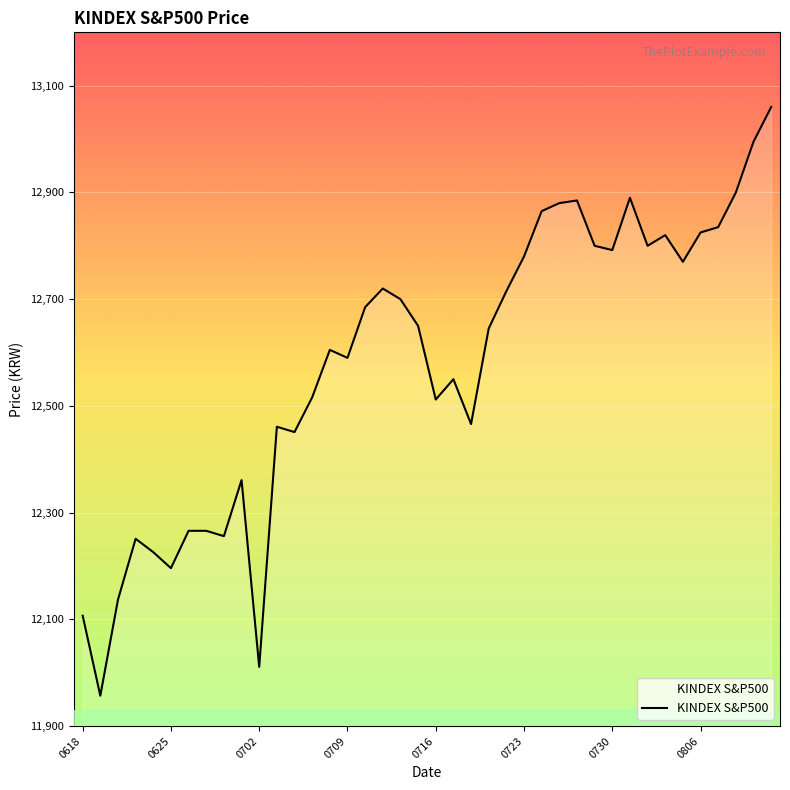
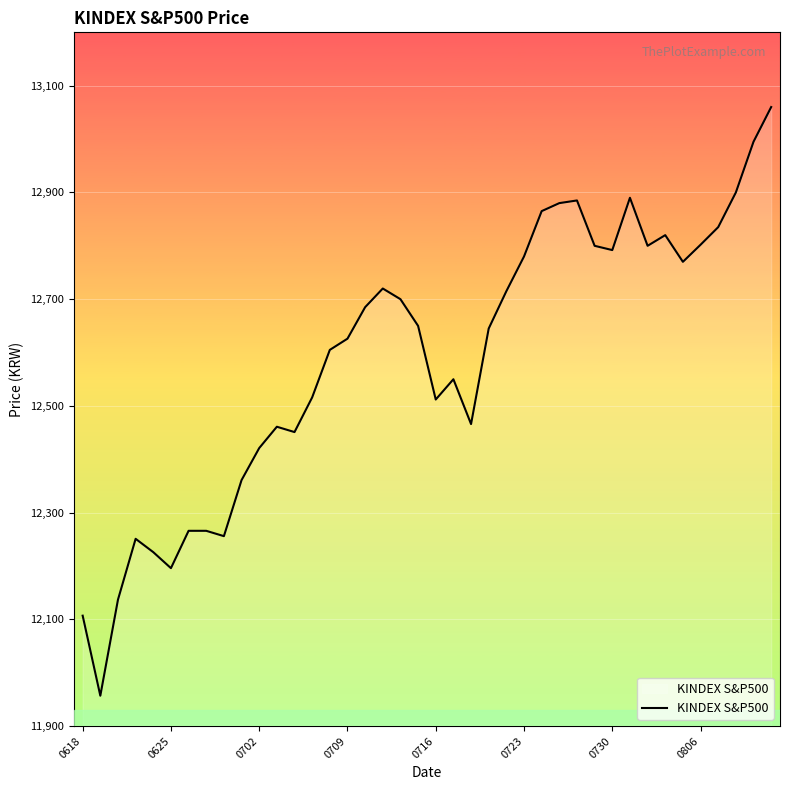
0702: 12,010 -> 12,420
0709: 12,590 -> 12,630
0806: 12,830 -> 12,800
